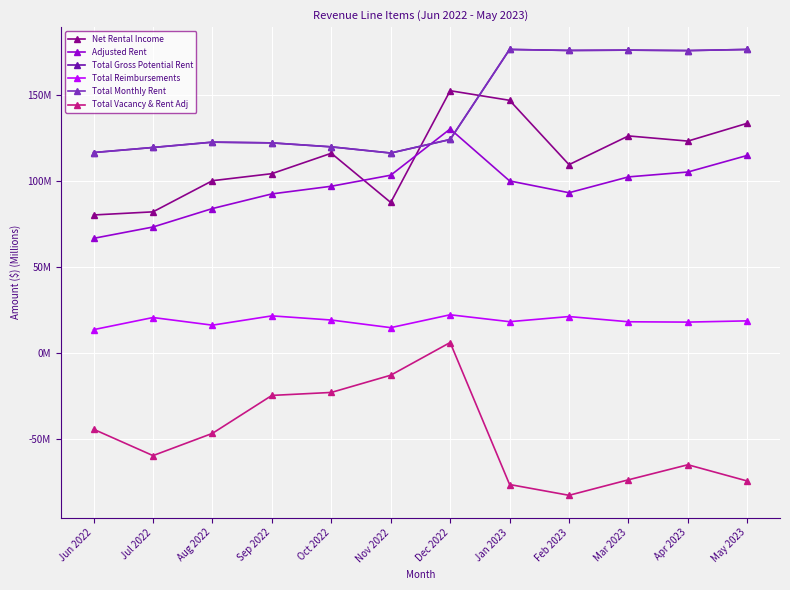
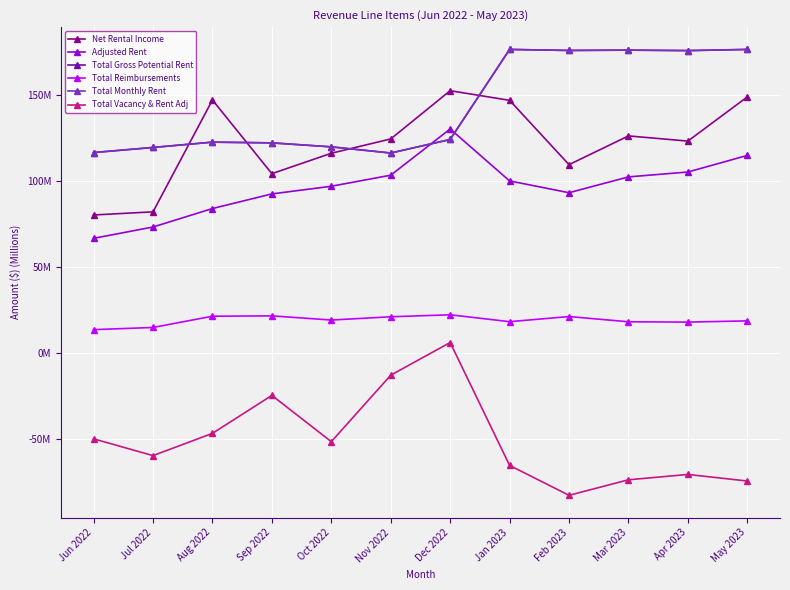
Total Vacancy & Rent Adj, Jun 2022: -44000000 -> -50000000
Total Reimbursements, Jul 2022: 21000000 -> 15000000
Net Rental Income, Aug 2022: 100000000 -> 147000000
Total Reimbursements, Aug 2022: 16000000 -> 21000000
Total Vacancy & Rent Adj, Oct 2022: -23000000 -> -51000000
Net Rental Income, Nov 2022: 87000000 -> 124000000
Total Reimbursements, Nov 2022: 15000000 -> 21000000
Total Vacancy & Rent Adj, Jan 2023: -76000000 -> -65000000
Total Vacancy & Rent Adj, Apr 2023: -65000000 -> -71000000
Net Rental Income, May 2023: 133000000 -> 149000000
